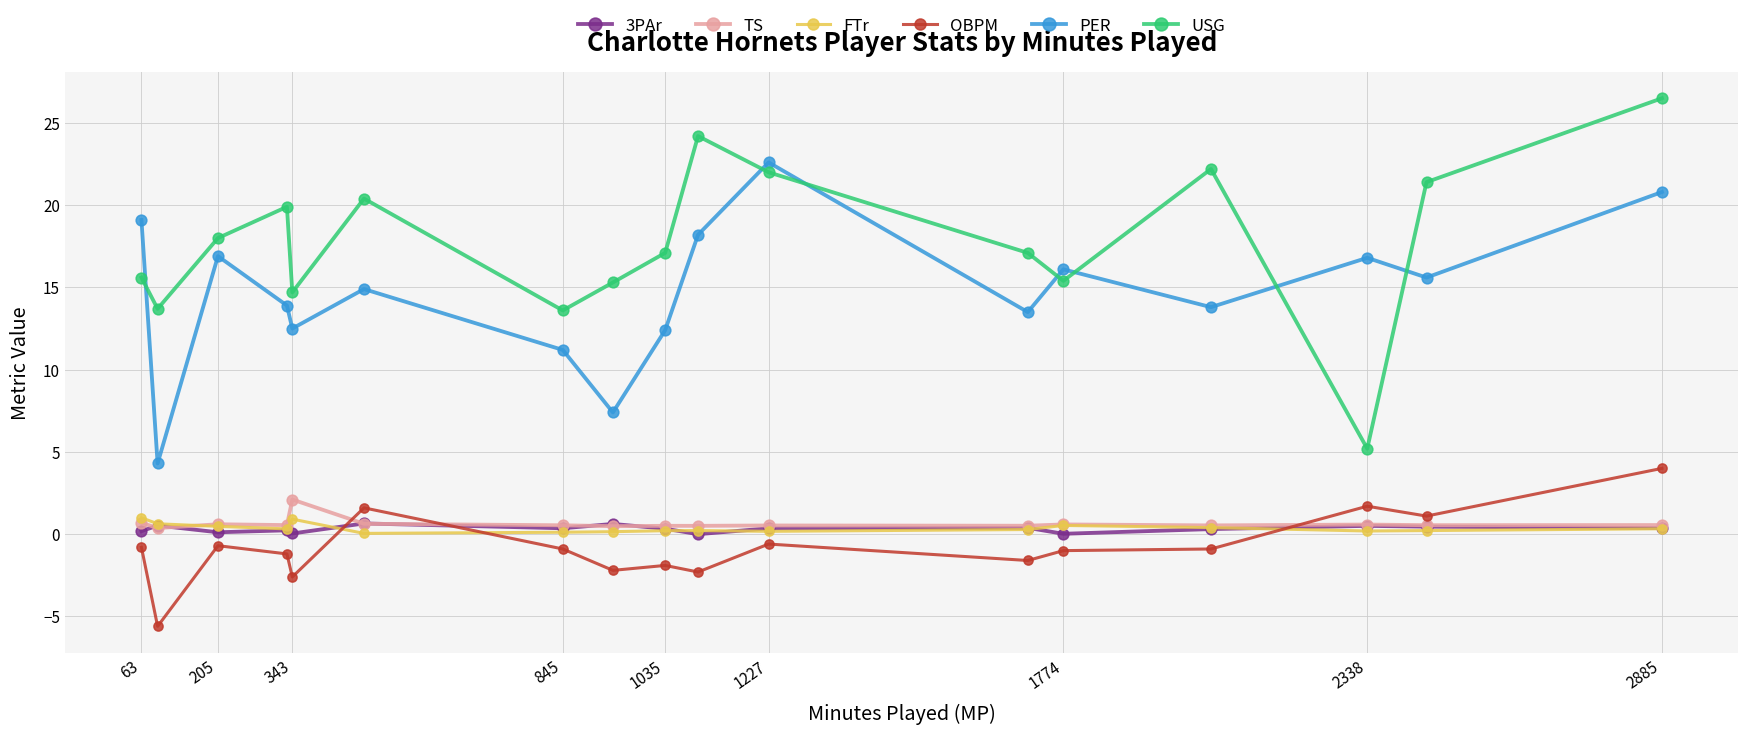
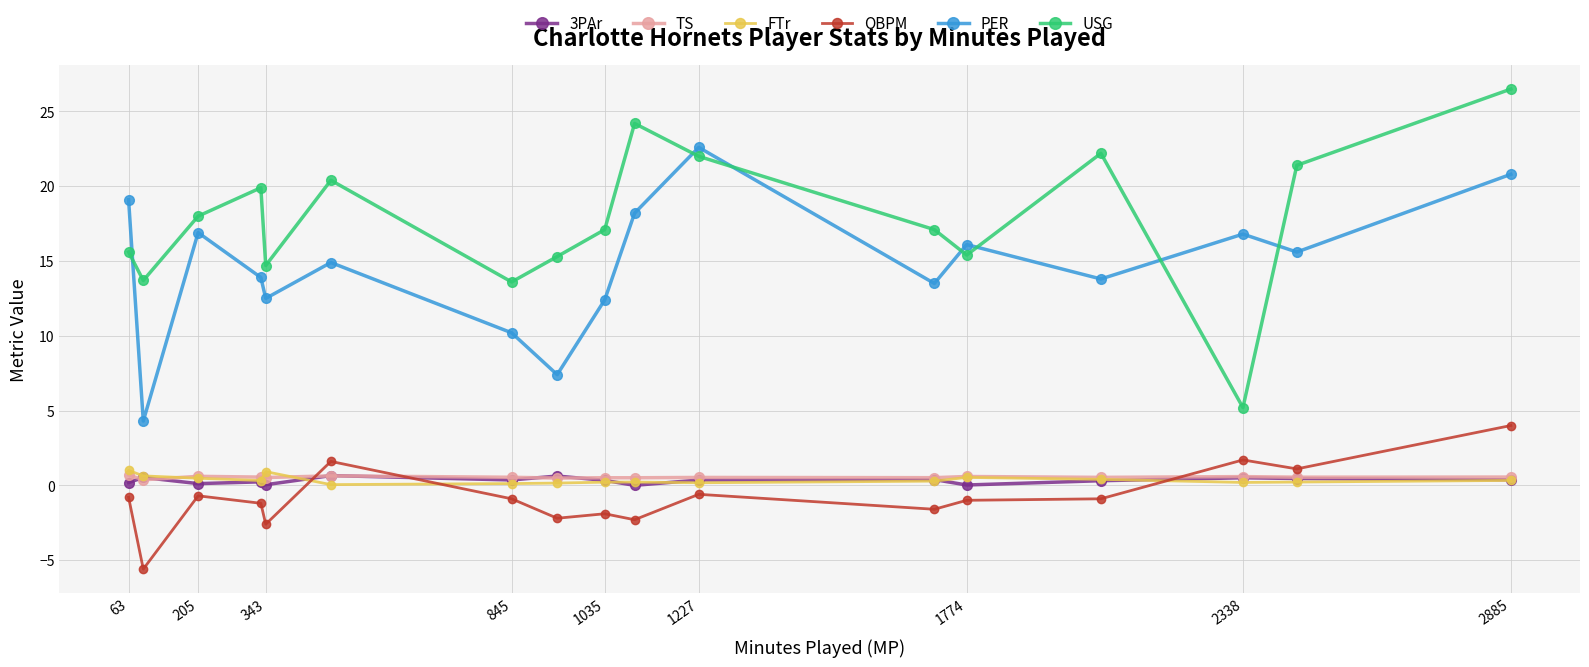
TS, 343: 2.1 -> 0.5
PER, 845: 11.2 -> 10.2
